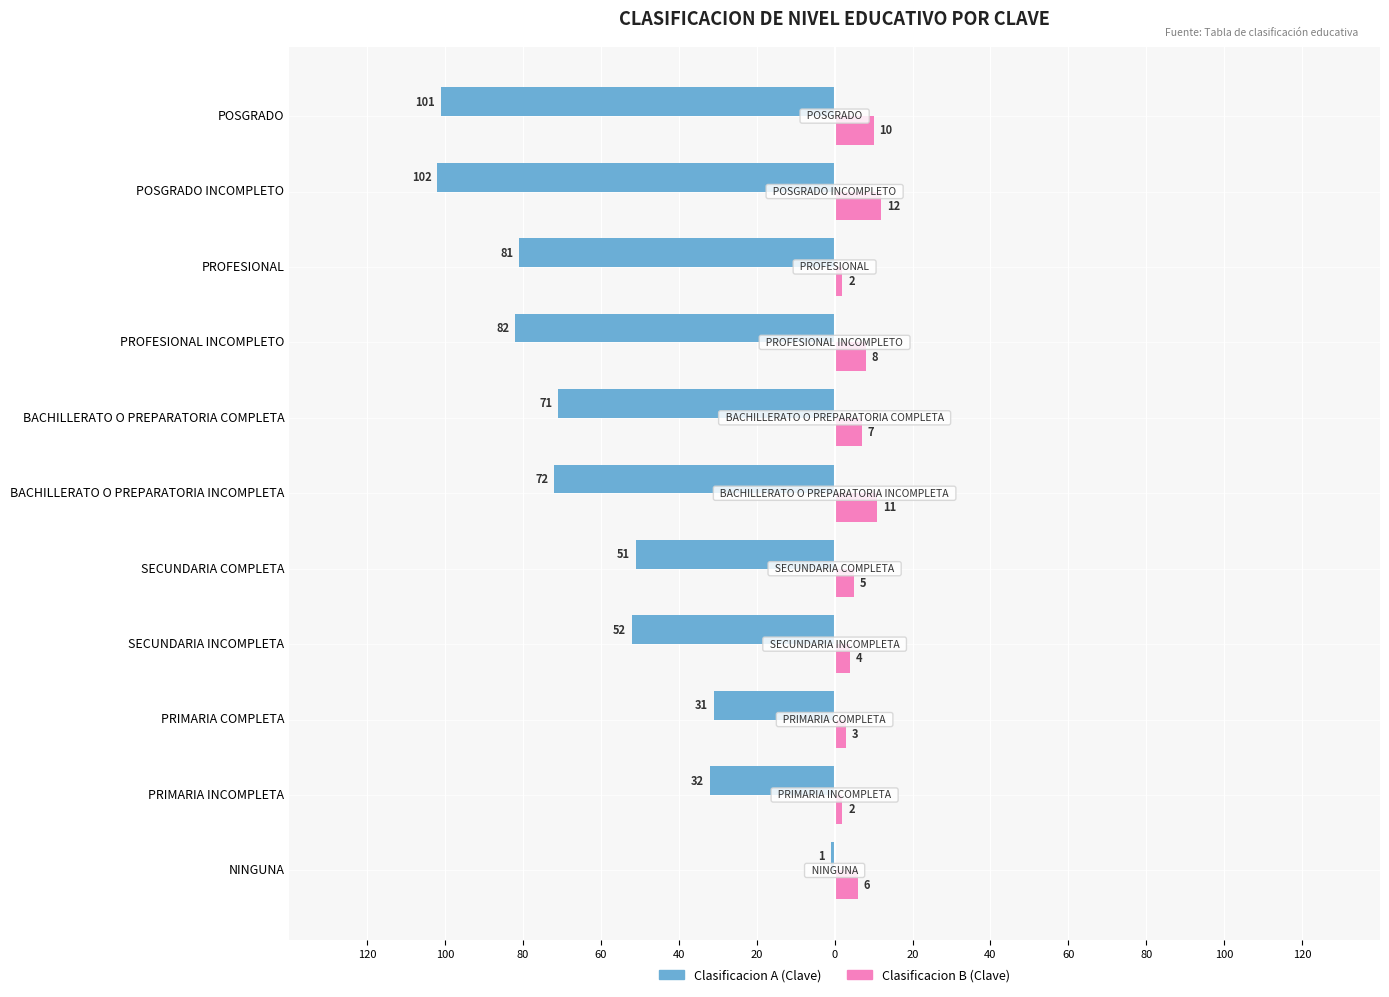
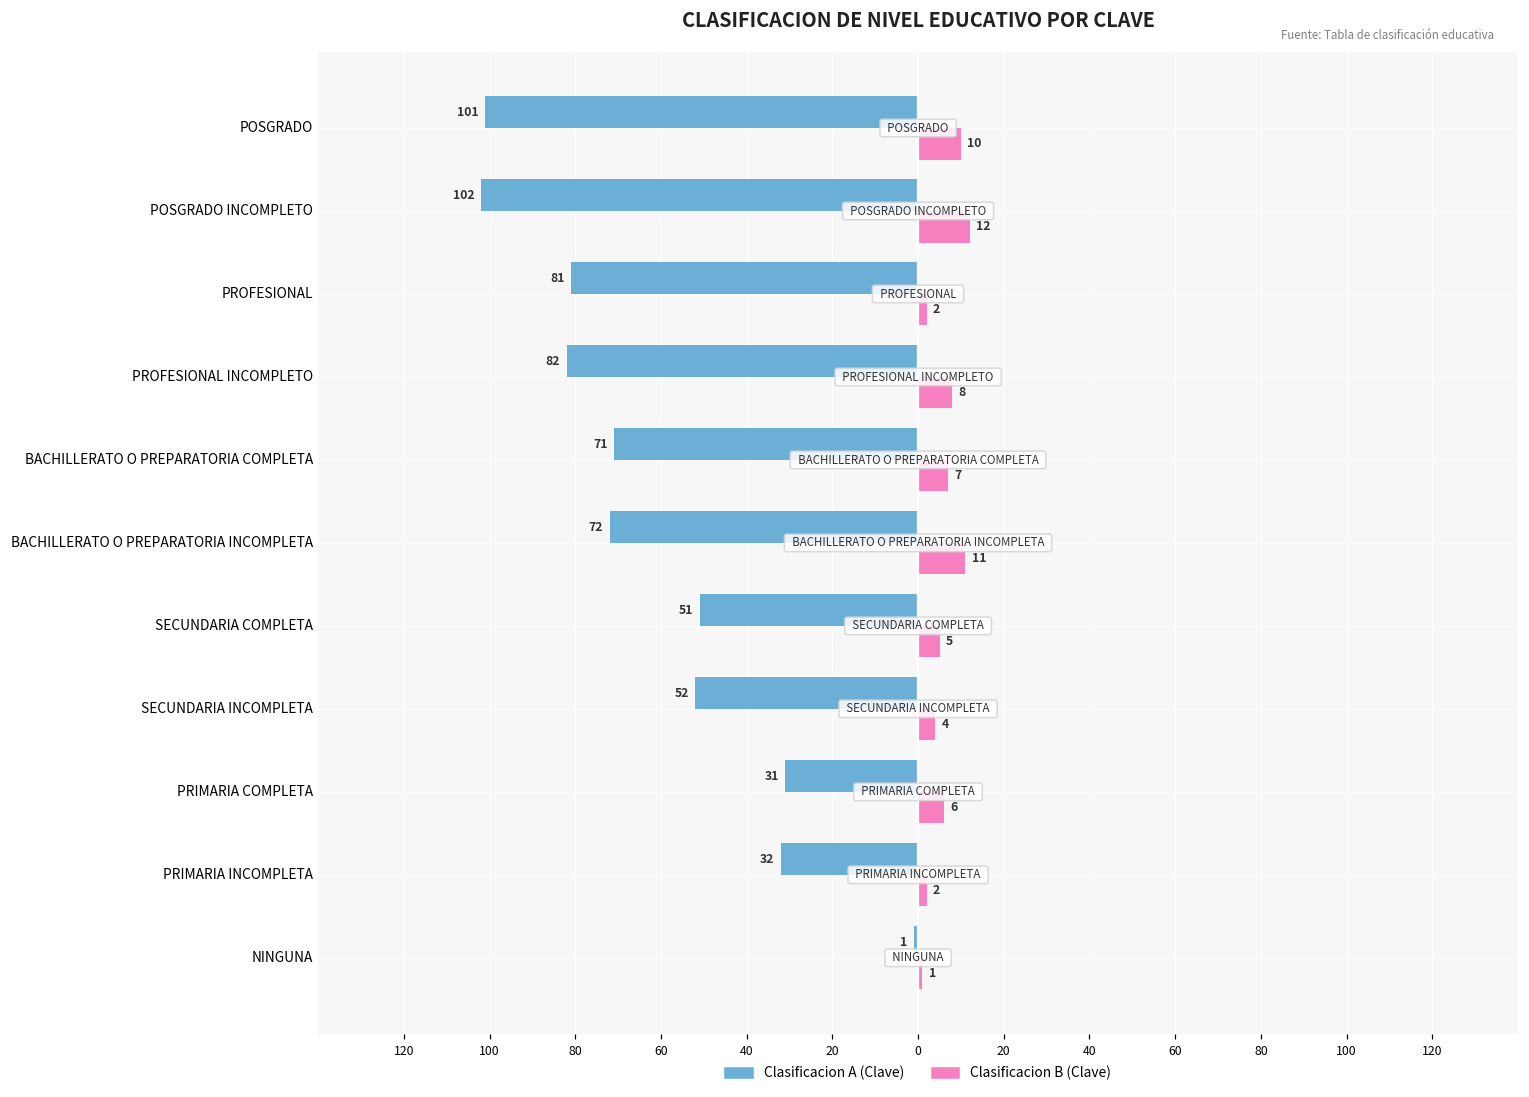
Clasificacion B (Clave), PRIMARIA COMPLETA: 3 -> 6
Clasificacion B (Clave), NINGUNA: 6 -> 1
